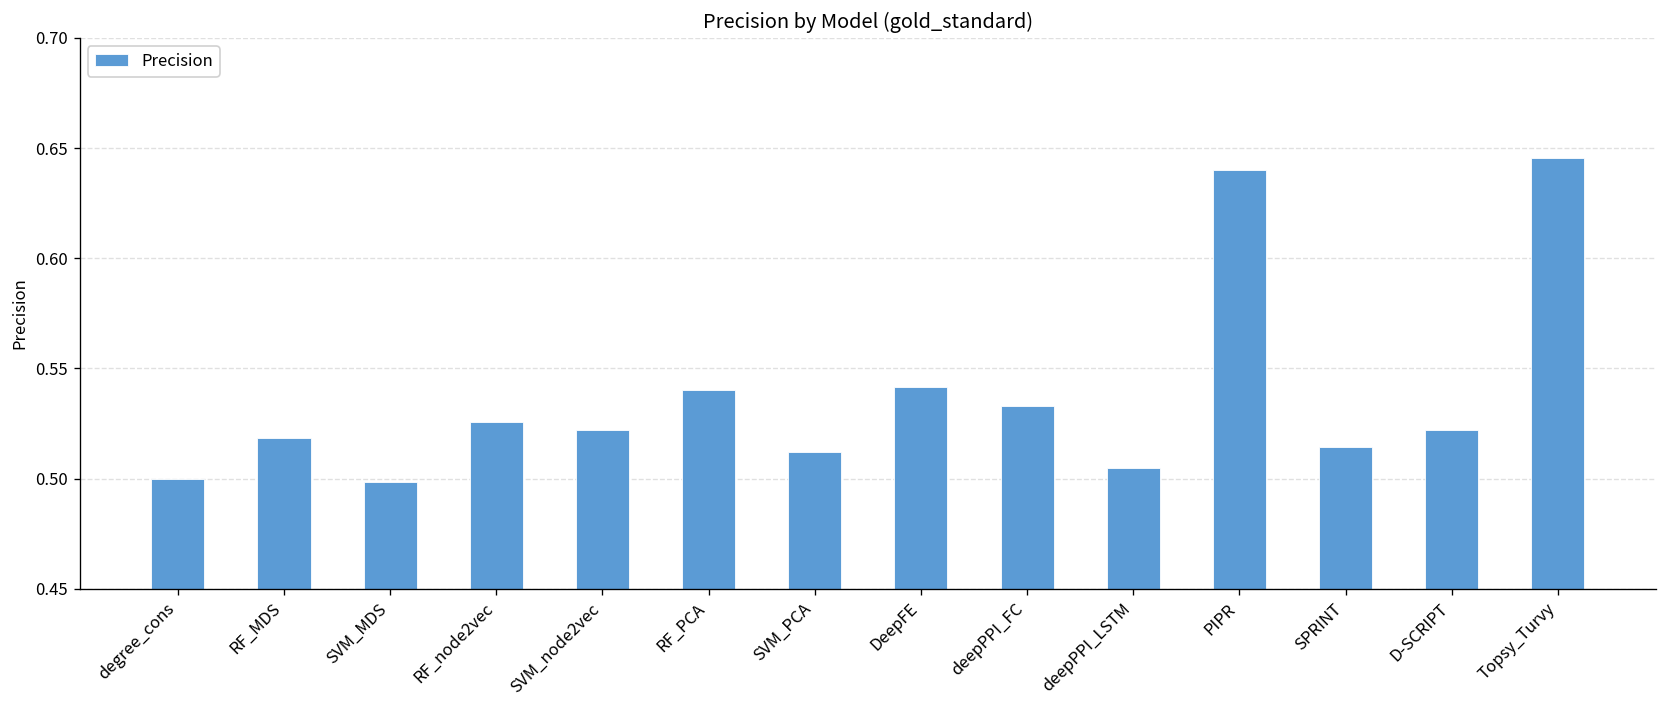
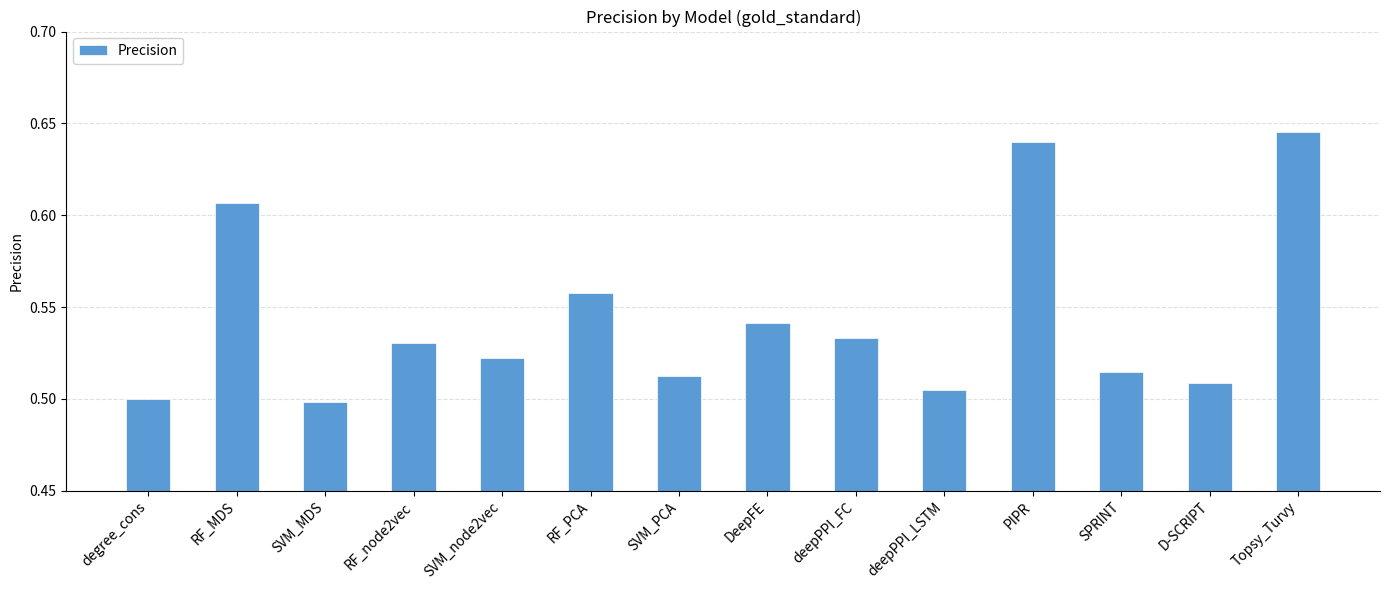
RF_MDS: 0.519 -> 0.607
RF_node2vec: 0.526 -> 0.530
RF_PCA: 0.540 -> 0.558
D-SCRIPT: 0.522 -> 0.509
